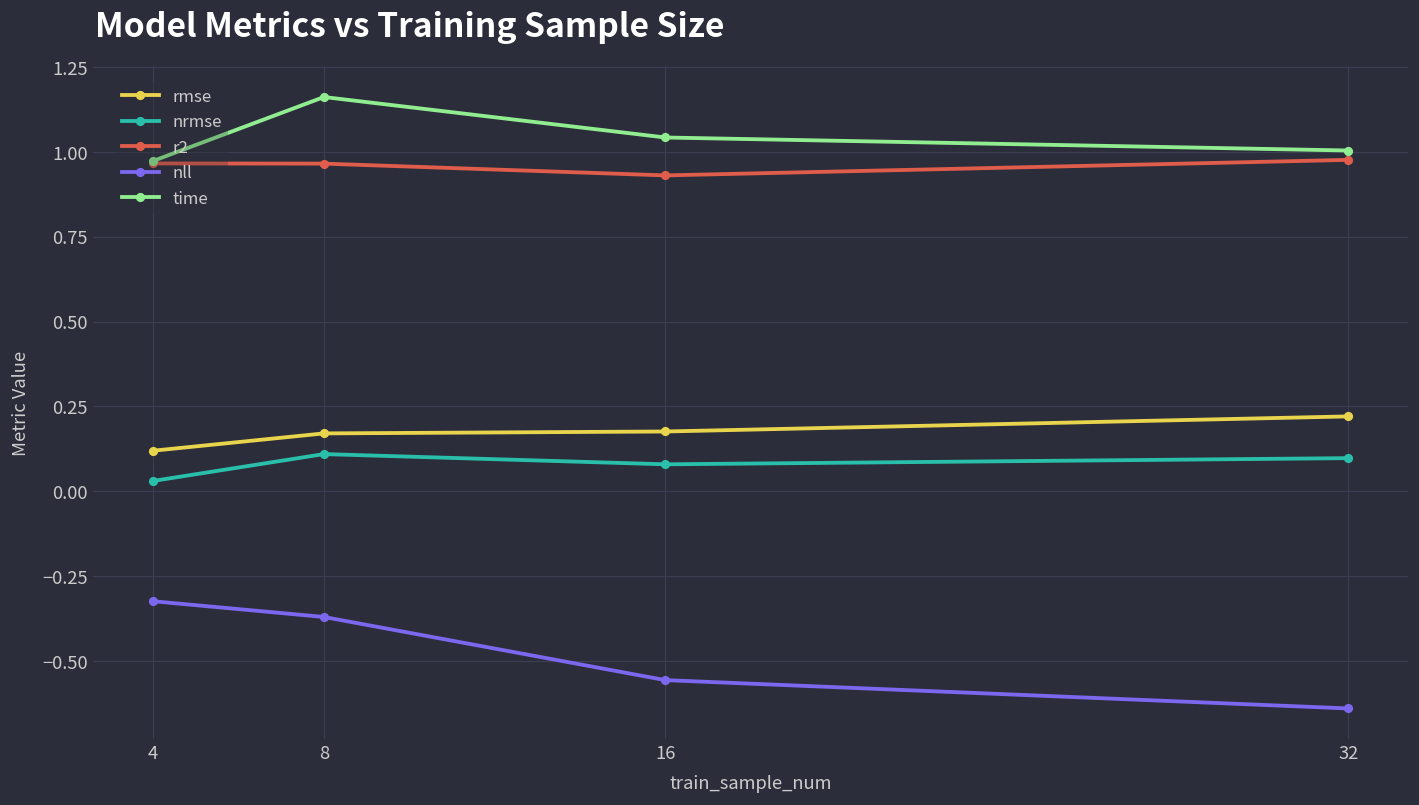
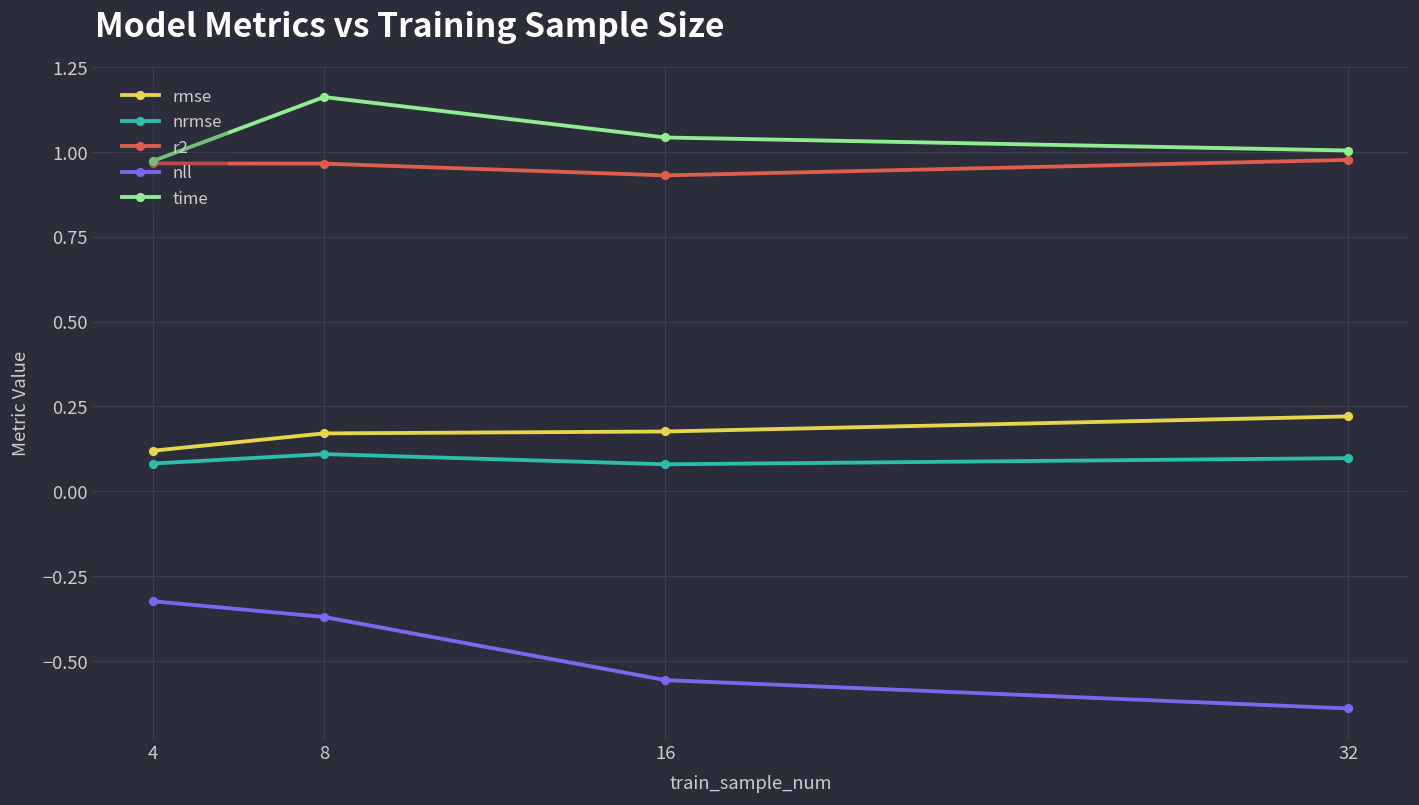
nrmse, 4: 0.03 -> 0.08
